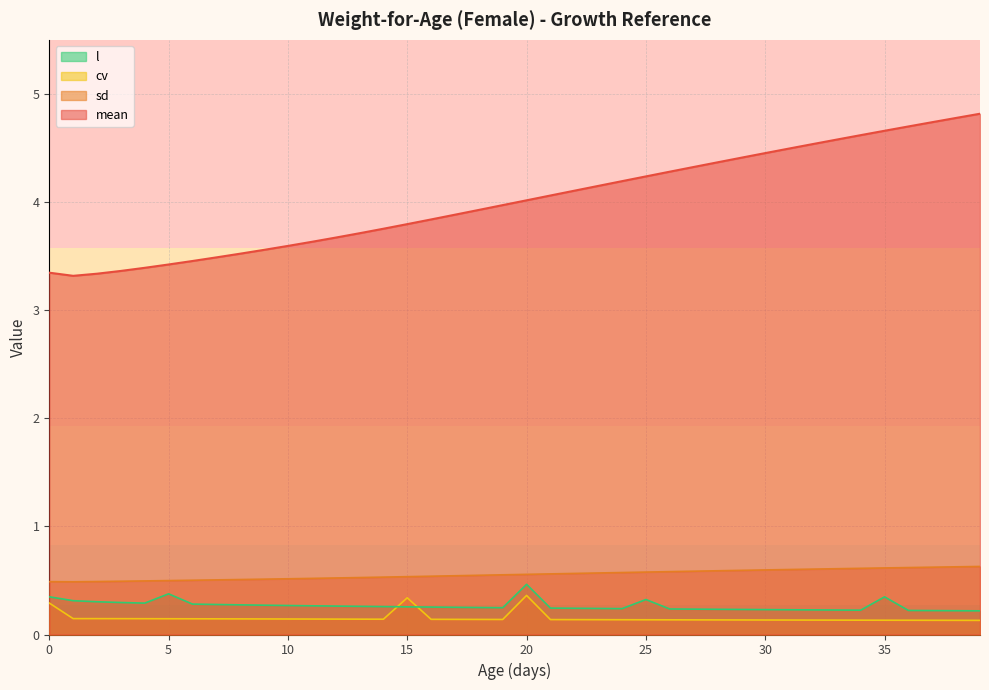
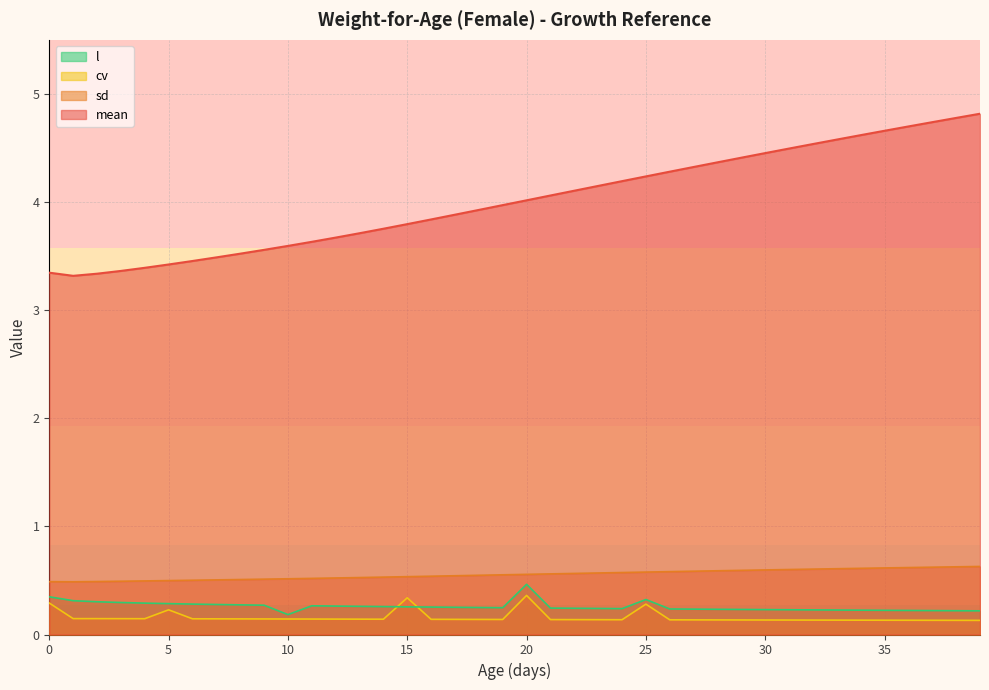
l, 5: 0.38 -> 0.29
cv, 5: 0.15 -> 0.23
l, 10: 0.27 -> 0.18
cv, 25: 0.14 -> 0.28
l, 35: 0.35 -> 0.22
